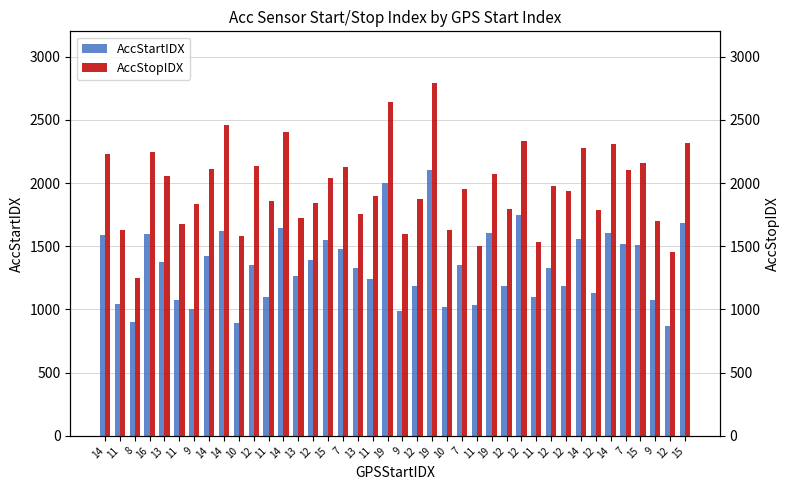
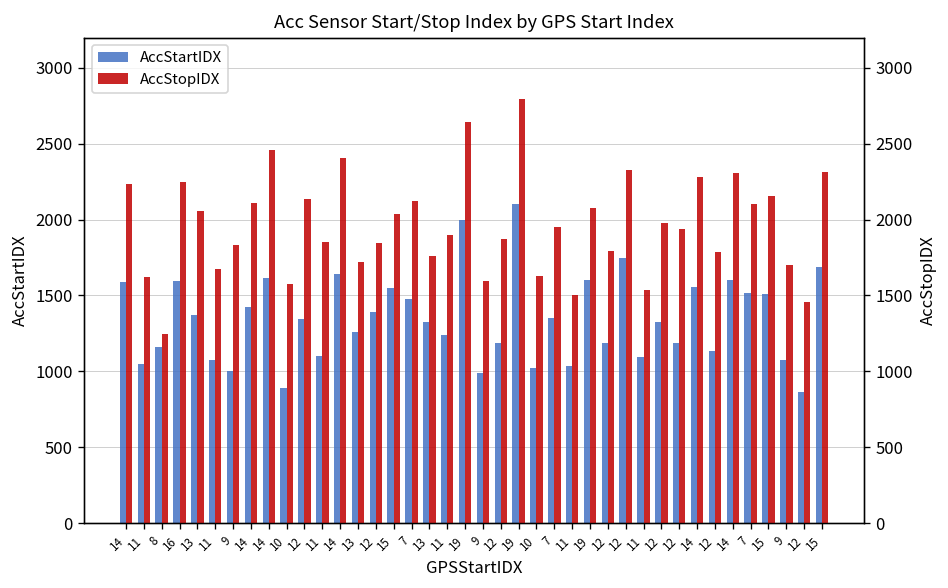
AccStartIDX, 8: 900 -> 1160
